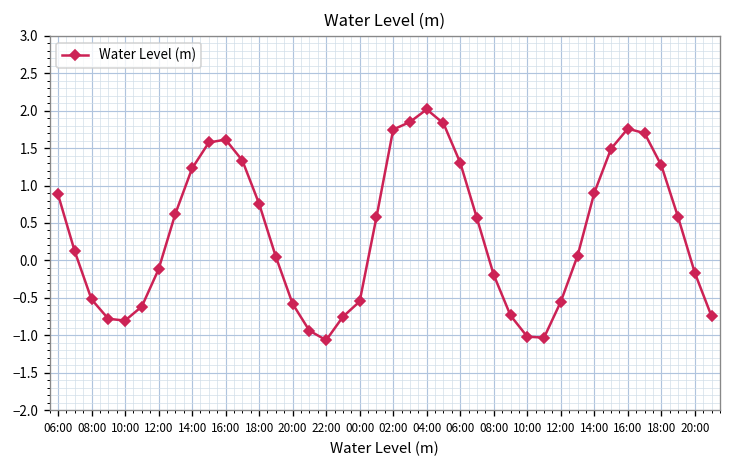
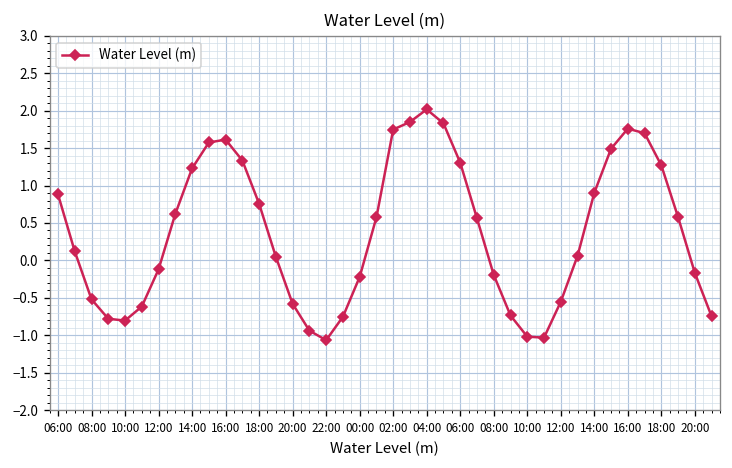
00:00: -0.5 -> -0.2
